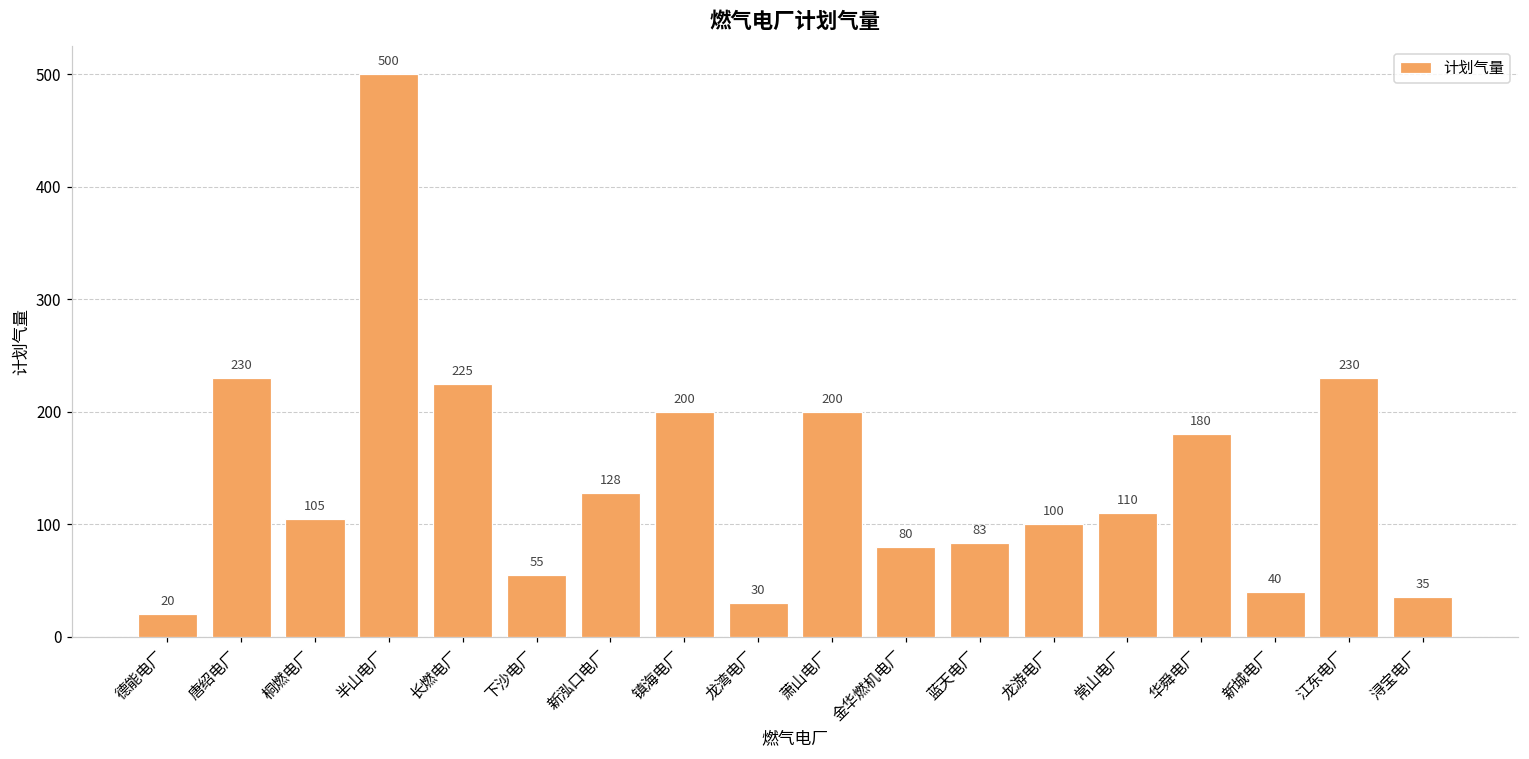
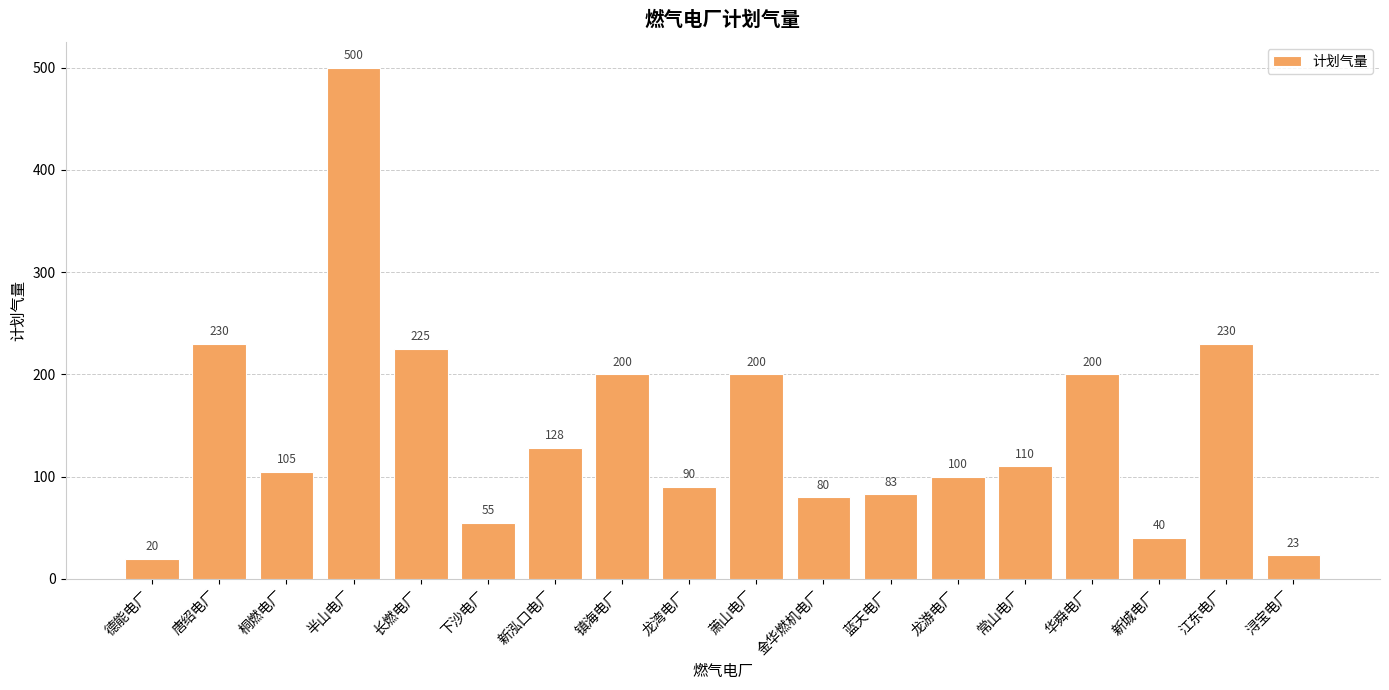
龙湾电厂: 30 -> 90
华舜电厂: 180 -> 200
浔宝电厂: 35 -> 23
